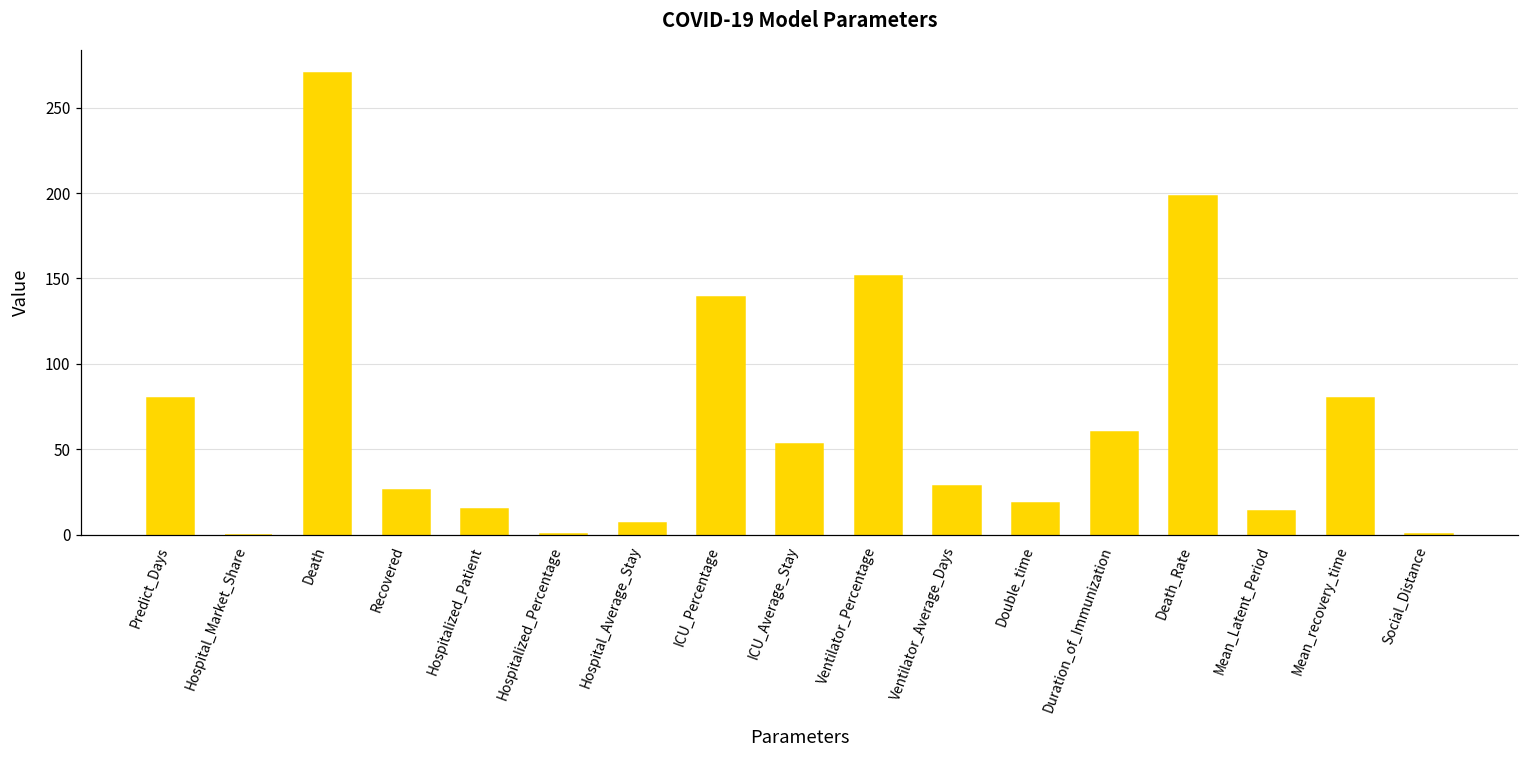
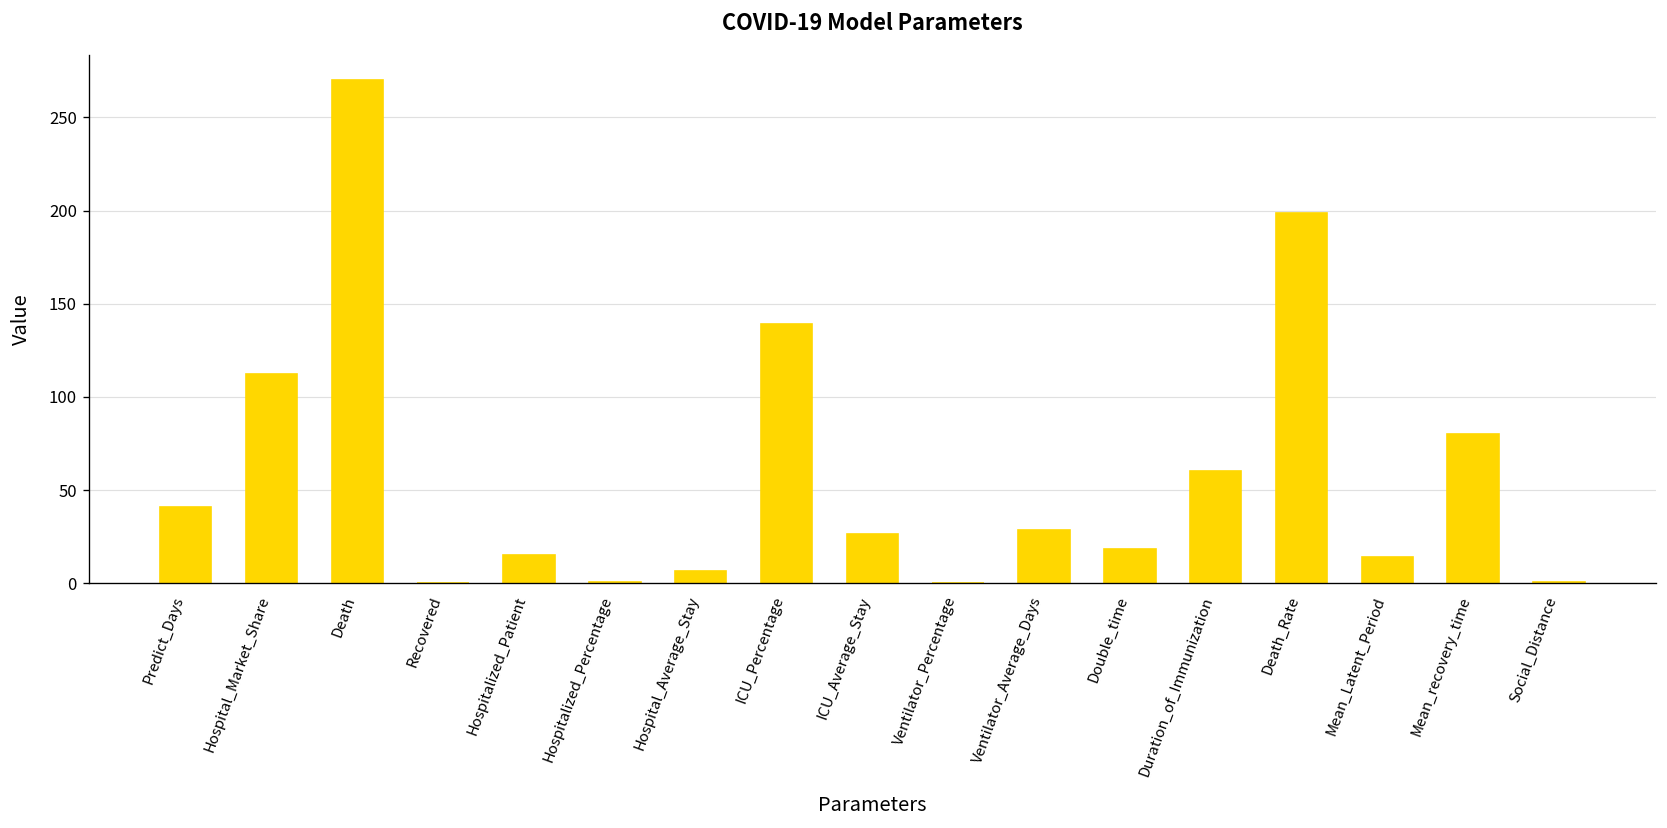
Predict_Days: 80 -> 41
Hospital_Market_Share: 0 -> 112
Recovered: 26 -> 0
ICU_Average_Stay: 53 -> 27
Ventilator_Percentage: 152 -> 0
